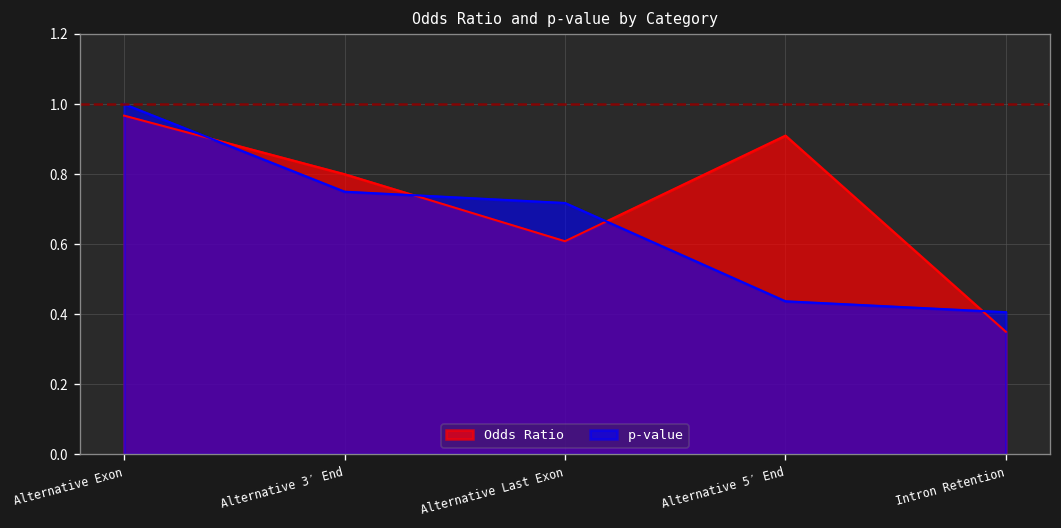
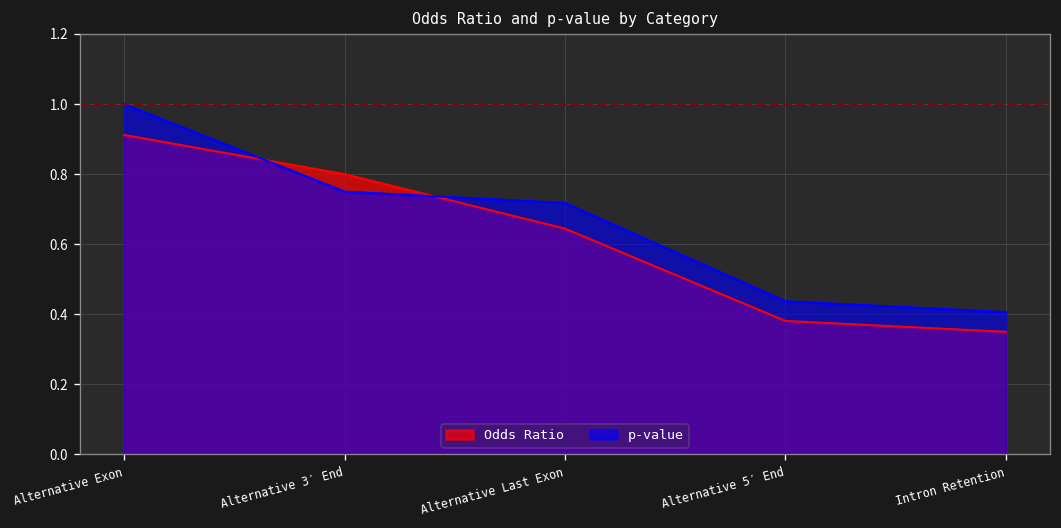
Odds Ratio, Alternative Exon: 0.97 -> 0.91
Odds Ratio, Alternative Last Exon: 0.61 -> 0.64
Odds Ratio, Alternative 5′ End: 0.91 -> 0.38
